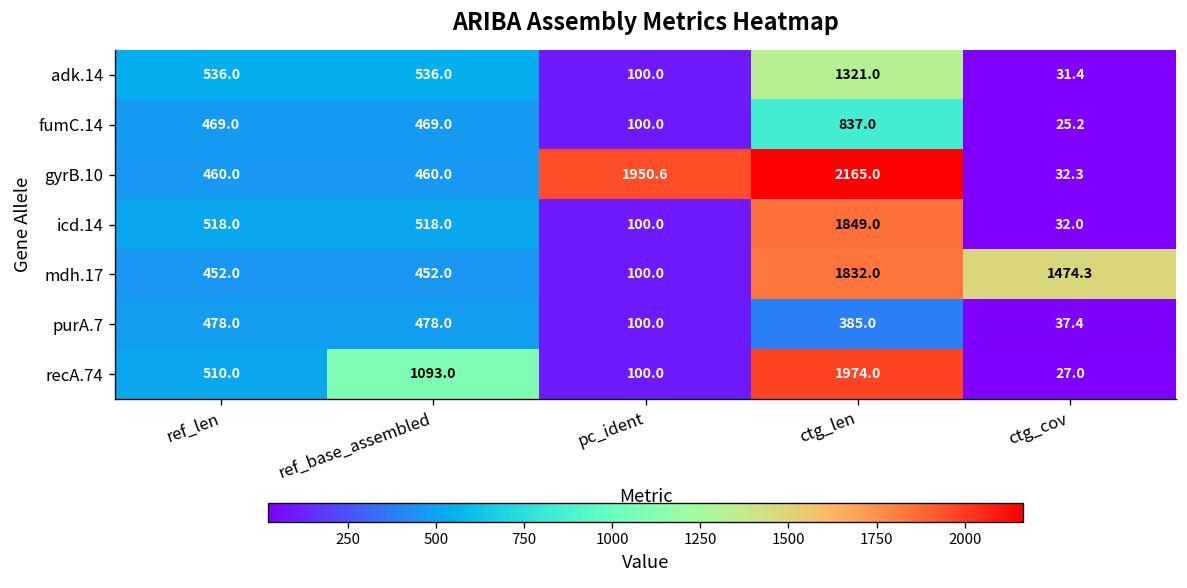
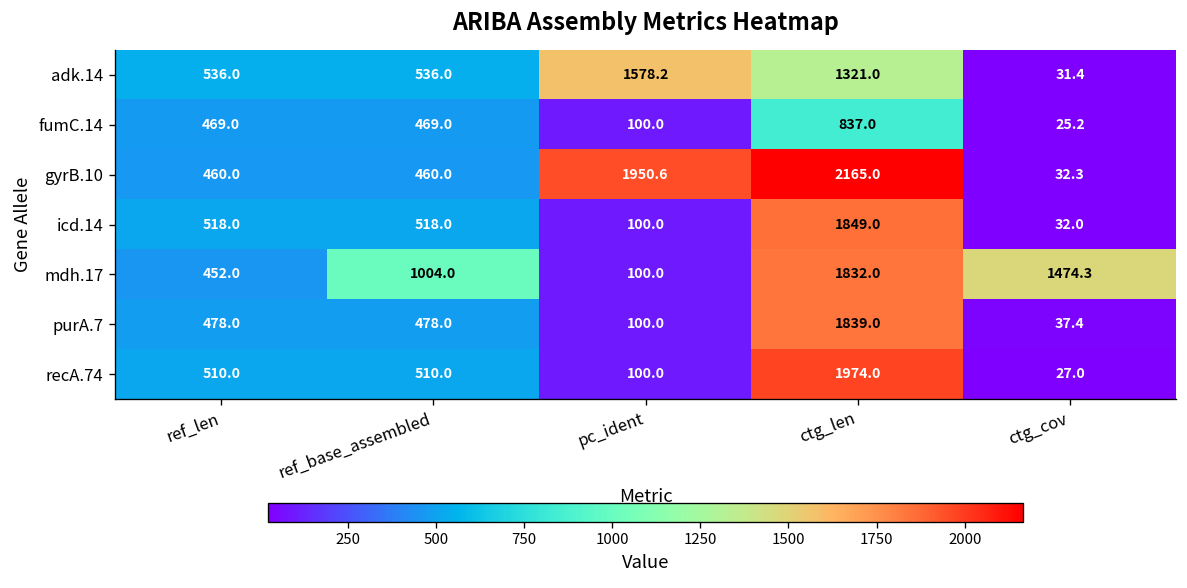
adk.14, pc_ident: 100.0 -> 1578.2
mdh.17, ref_base_assembled: 452.0 -> 1004.0
purA.7, ctg_len: 385.0 -> 1839.0
recA.74, ref_base_assembled: 1093.0 -> 510.0
